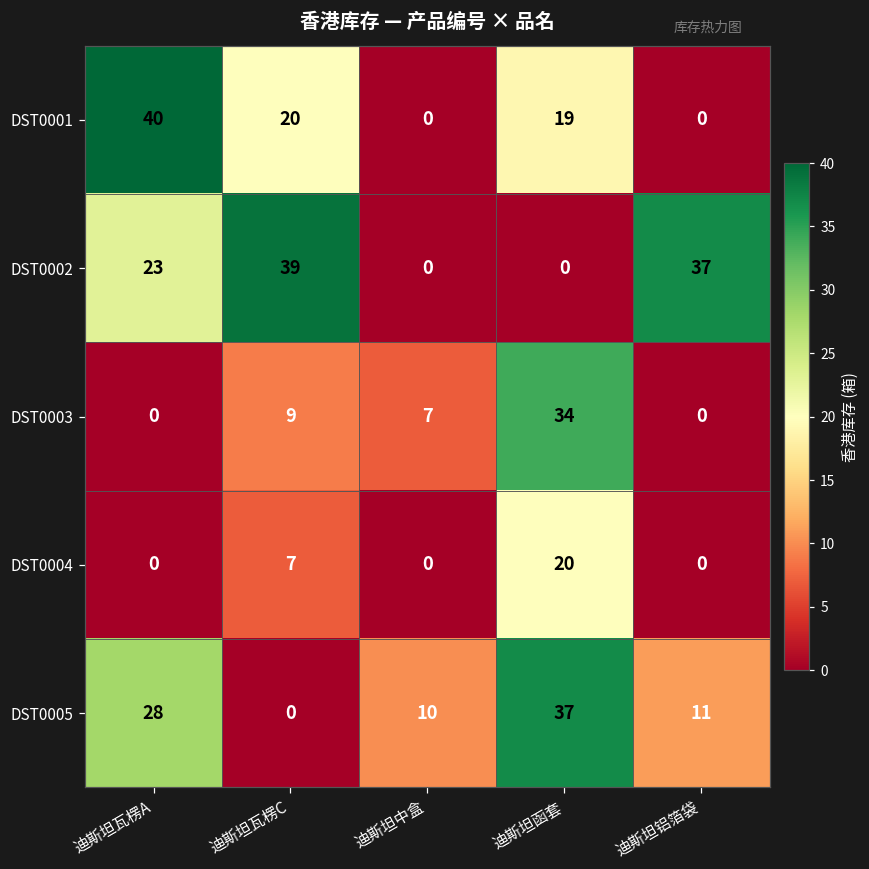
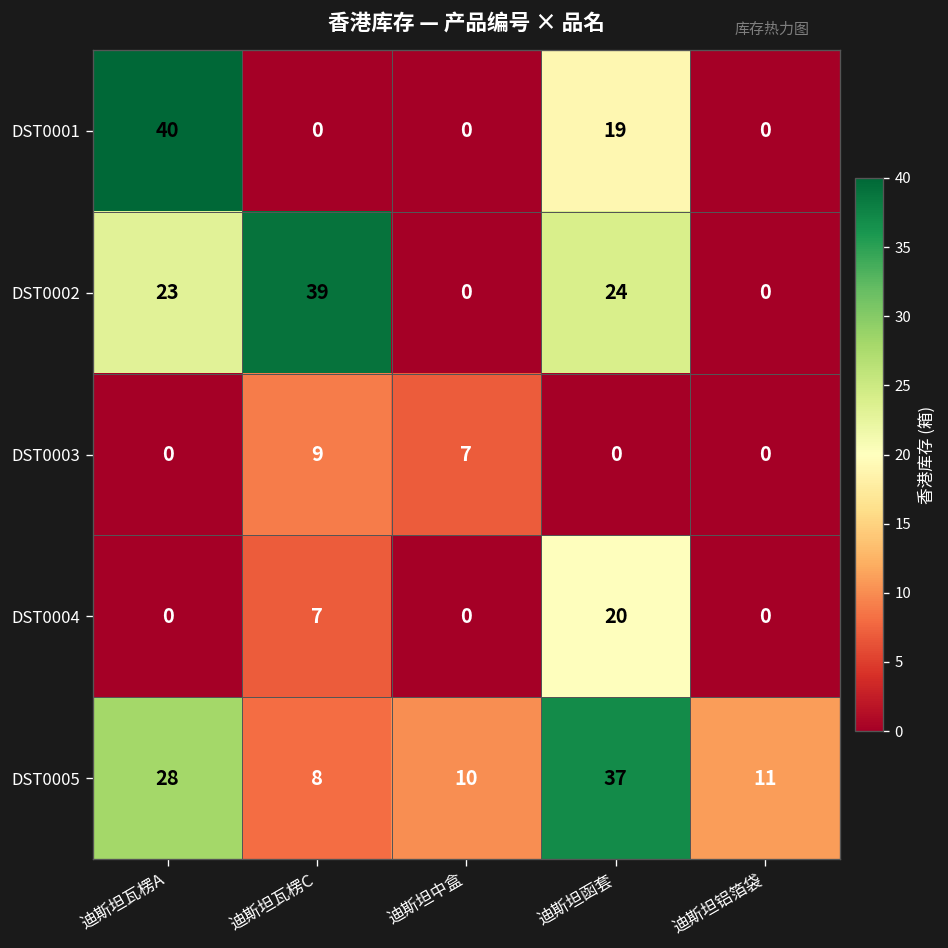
DST0001, 迪斯坦瓦楞C: 20 -> 0
DST0002, 迪斯坦函套: 0 -> 24
DST0002, 迪斯坦铝箔袋: 37 -> 0
DST0003, 迪斯坦函套: 34 -> 0
DST0005, 迪斯坦瓦楞C: 0 -> 8
